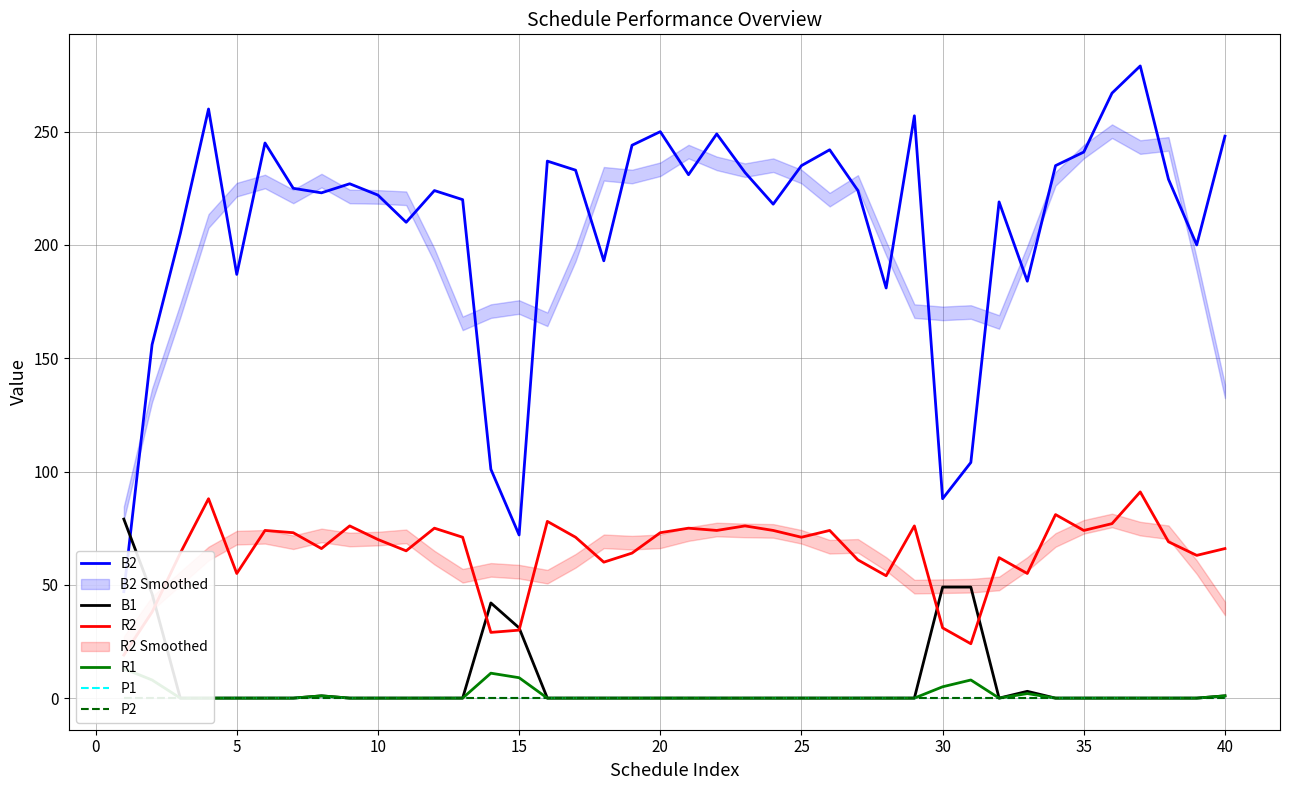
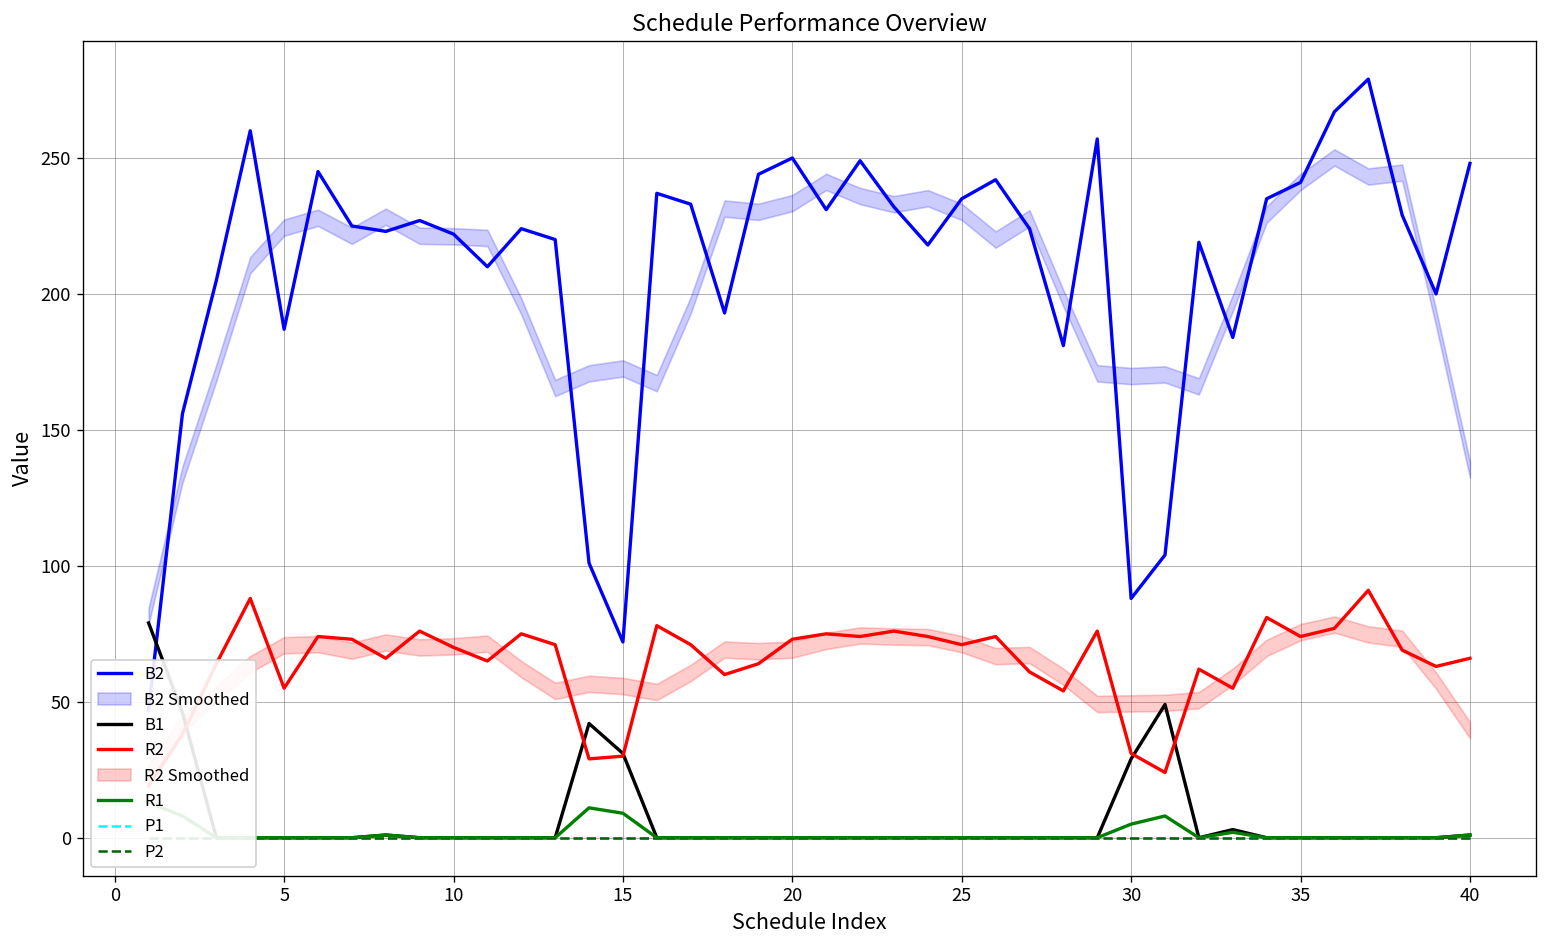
B1, 30: 49 -> 29
